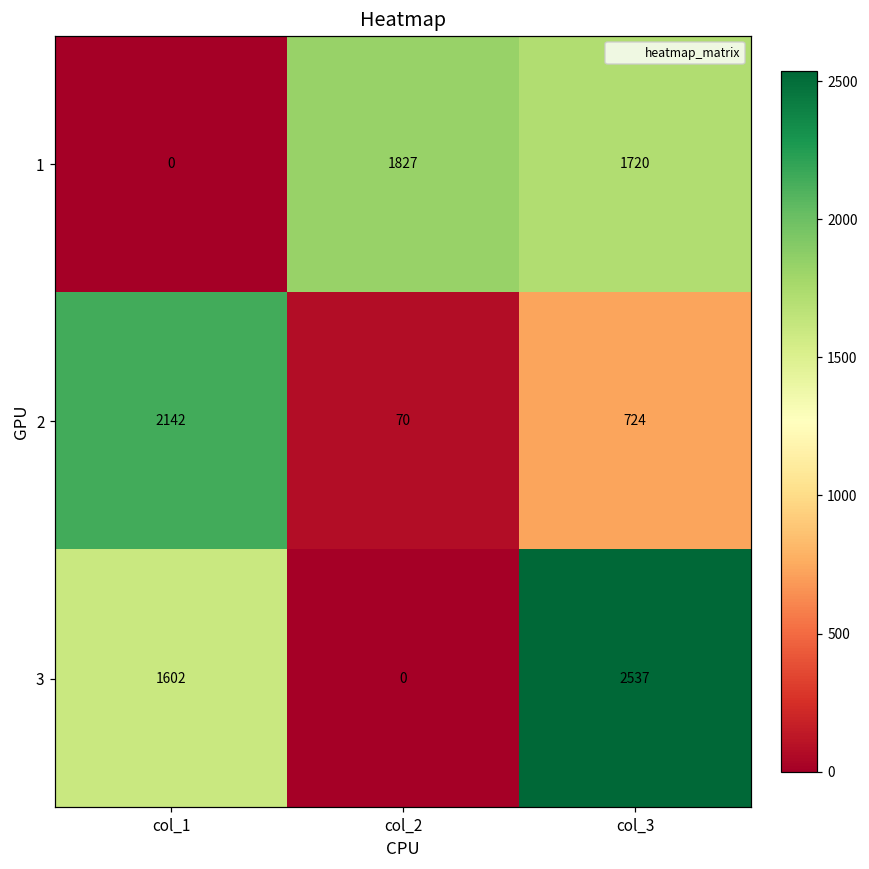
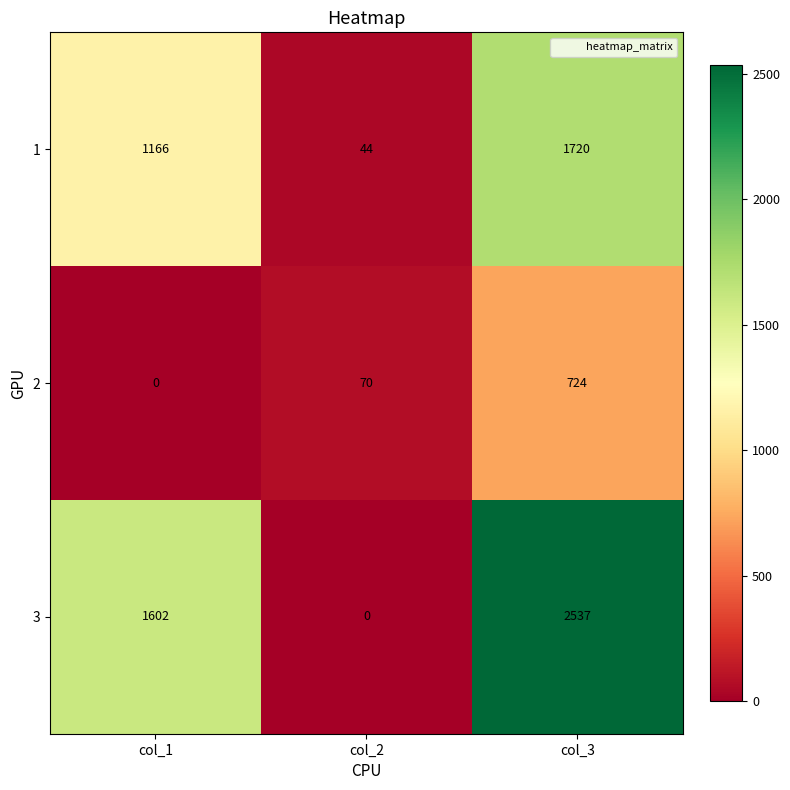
1, col_1: 0 -> 1166
1, col_2: 1827 -> 44
2, col_1: 2142 -> 0
